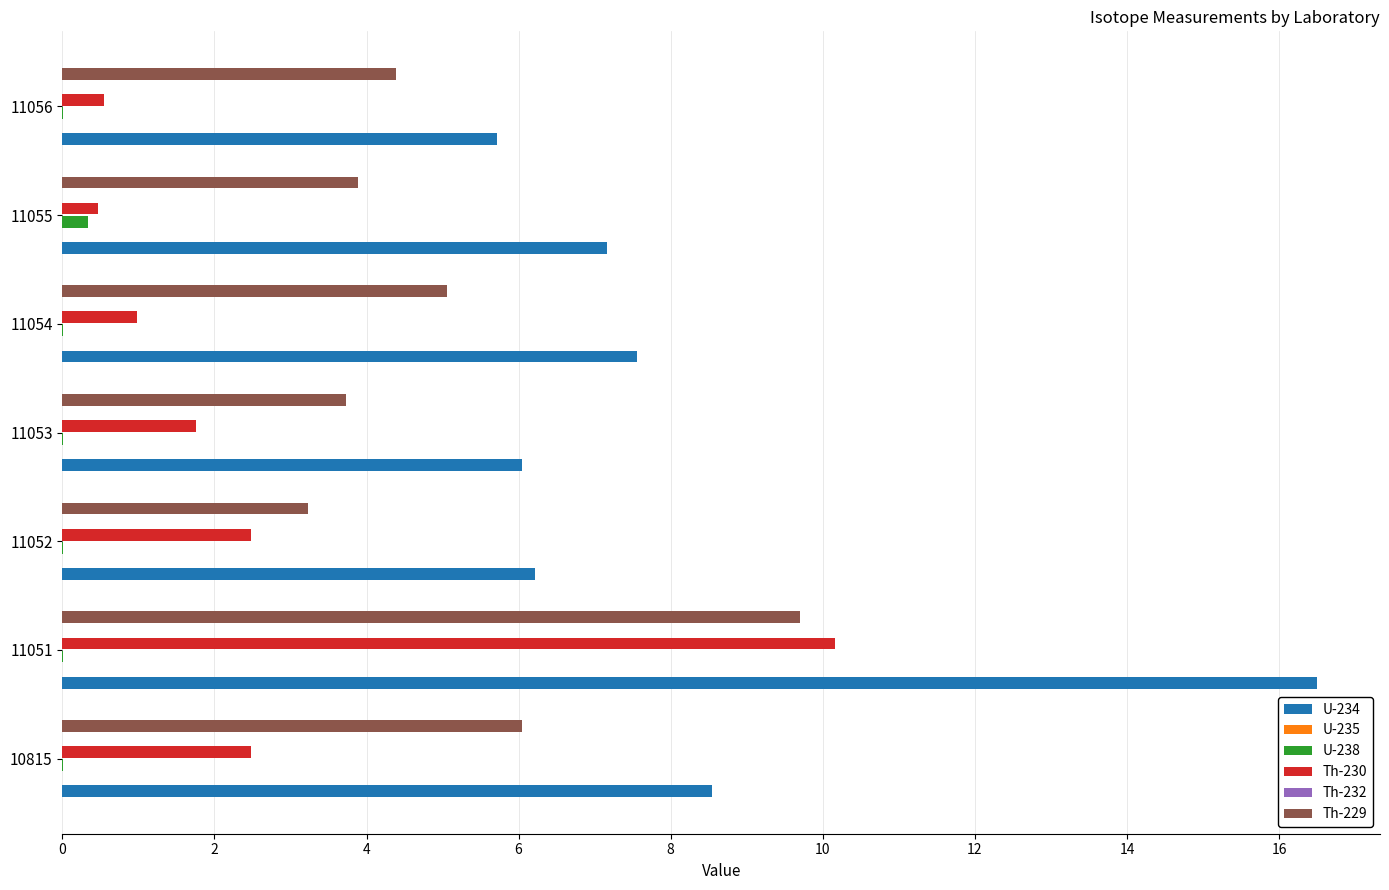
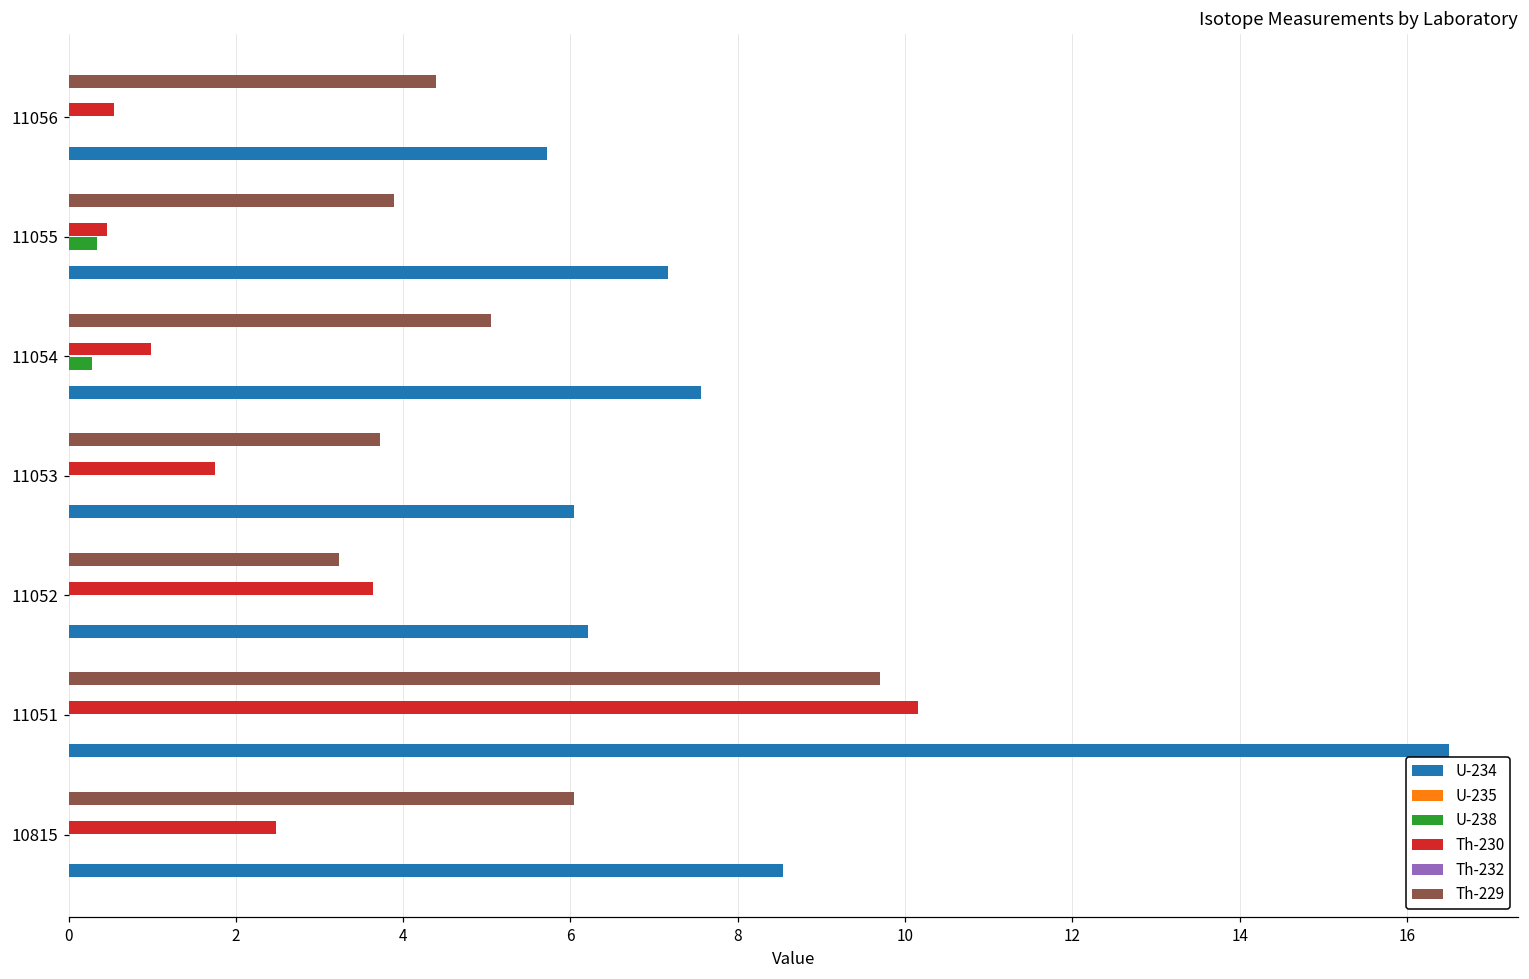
U-238, 11054: 0.0 -> 0.3
Th-230, 11052: 2.5 -> 3.6
